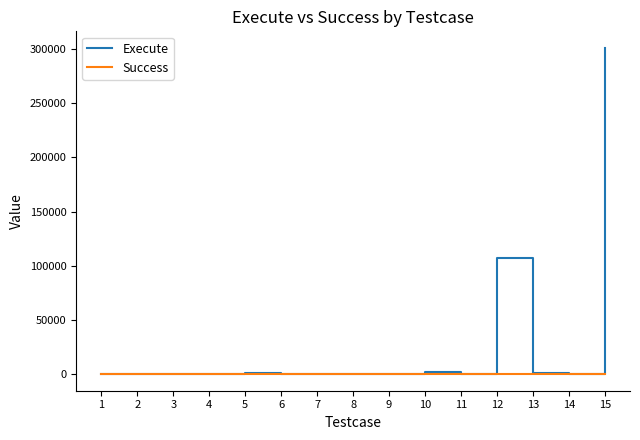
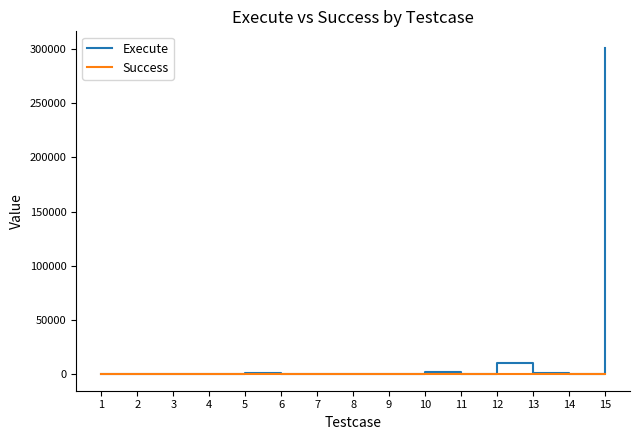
Execute, 12: 107000 -> 10000
